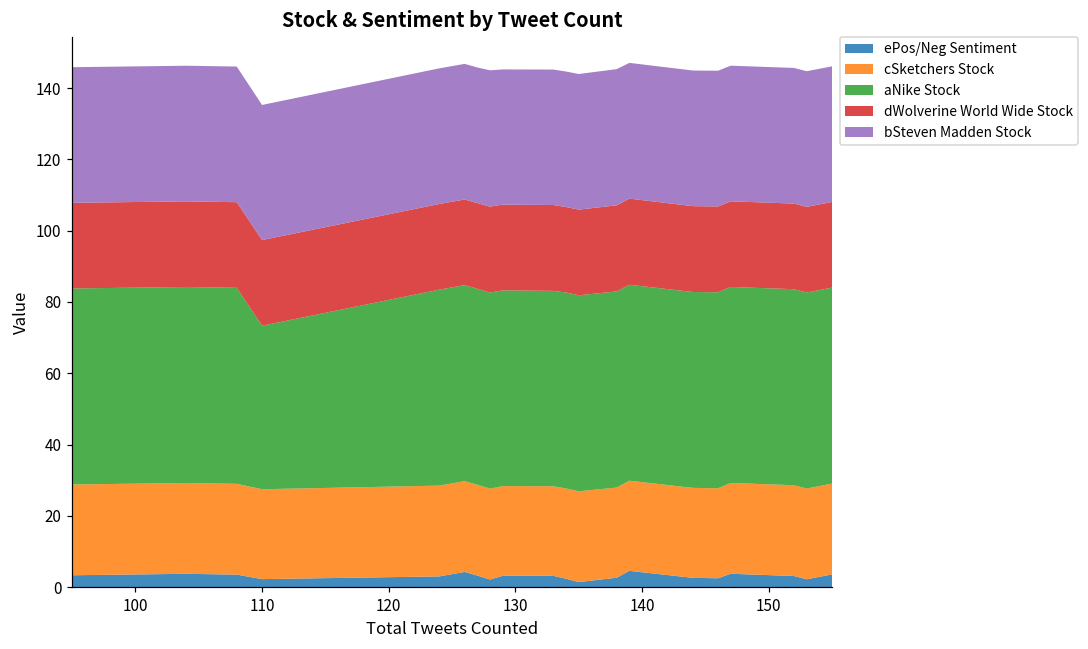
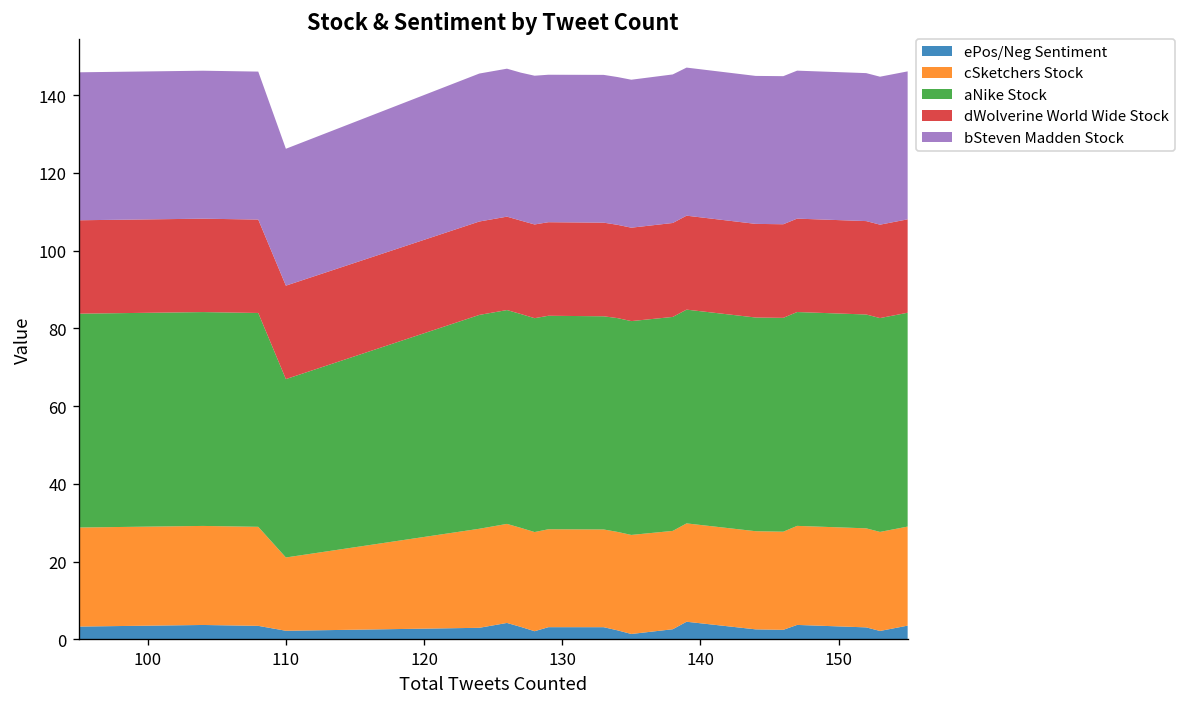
cSketchers Stock, 110: 25 -> 19
bSteven Madden Stock, 110: 38 -> 35
